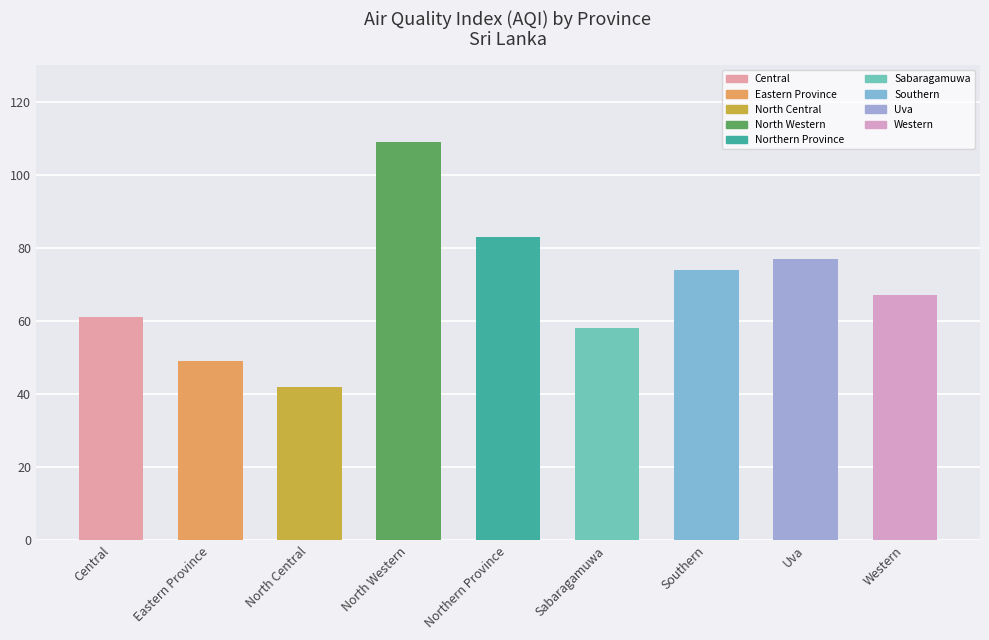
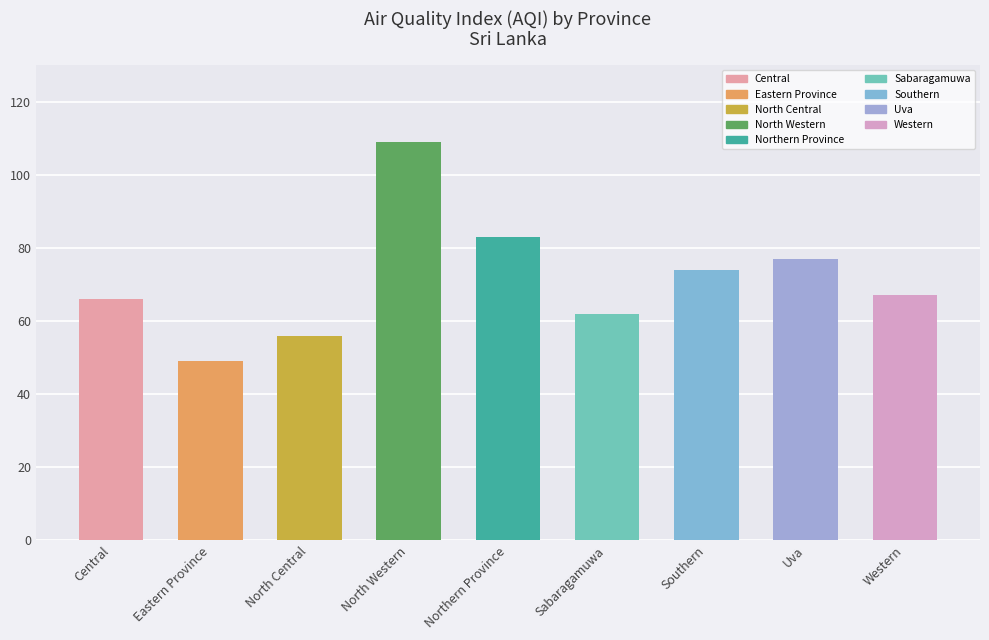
Central: 61 -> 66
North Central: 42 -> 56
Sabaragamuwa: 58 -> 62
